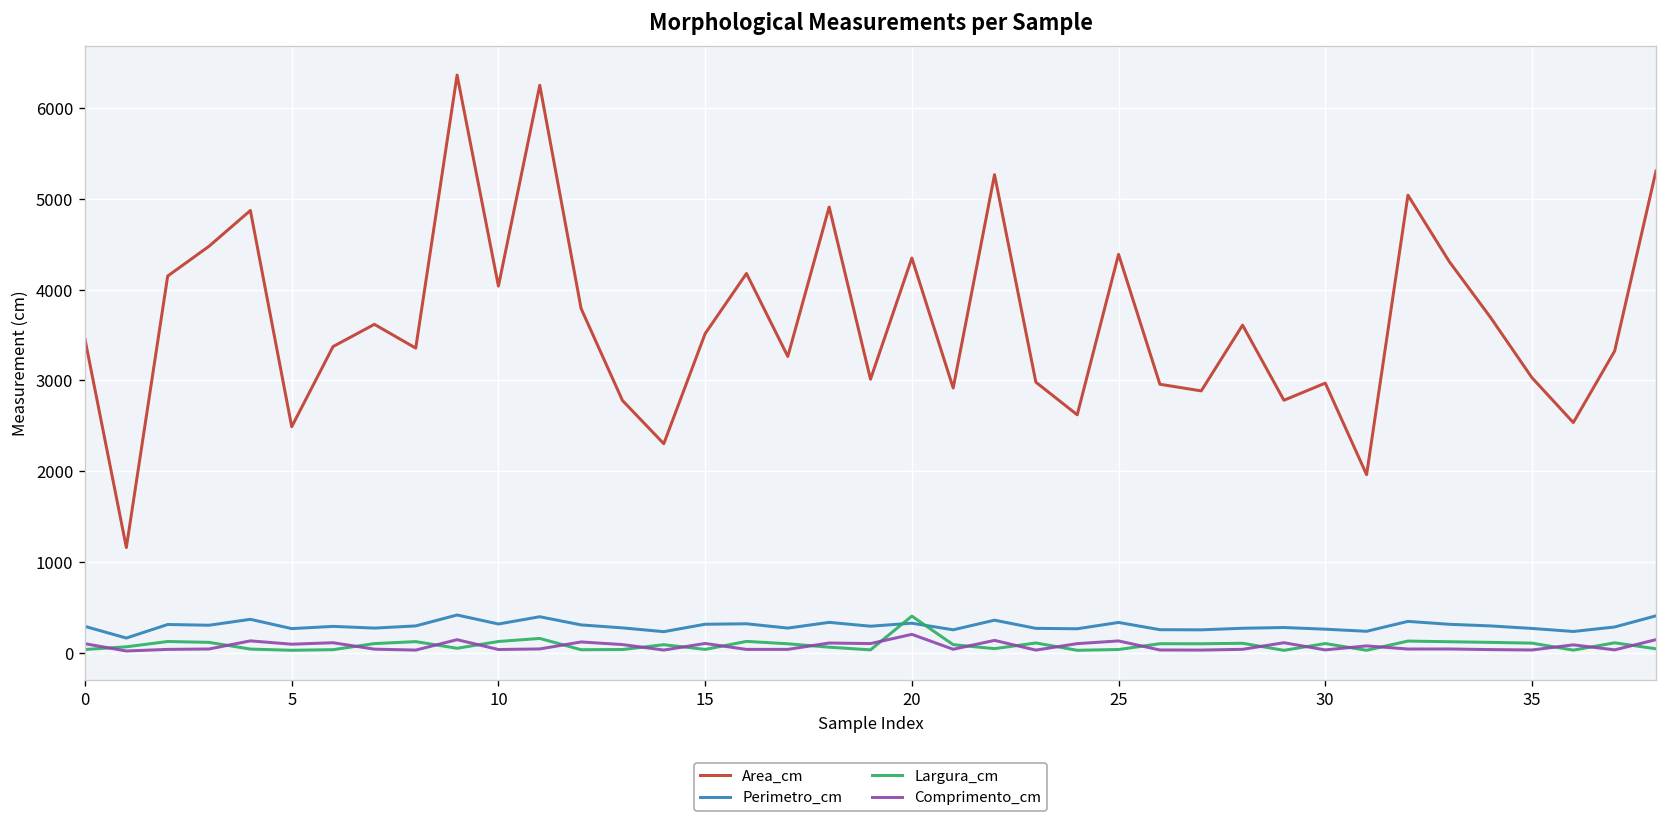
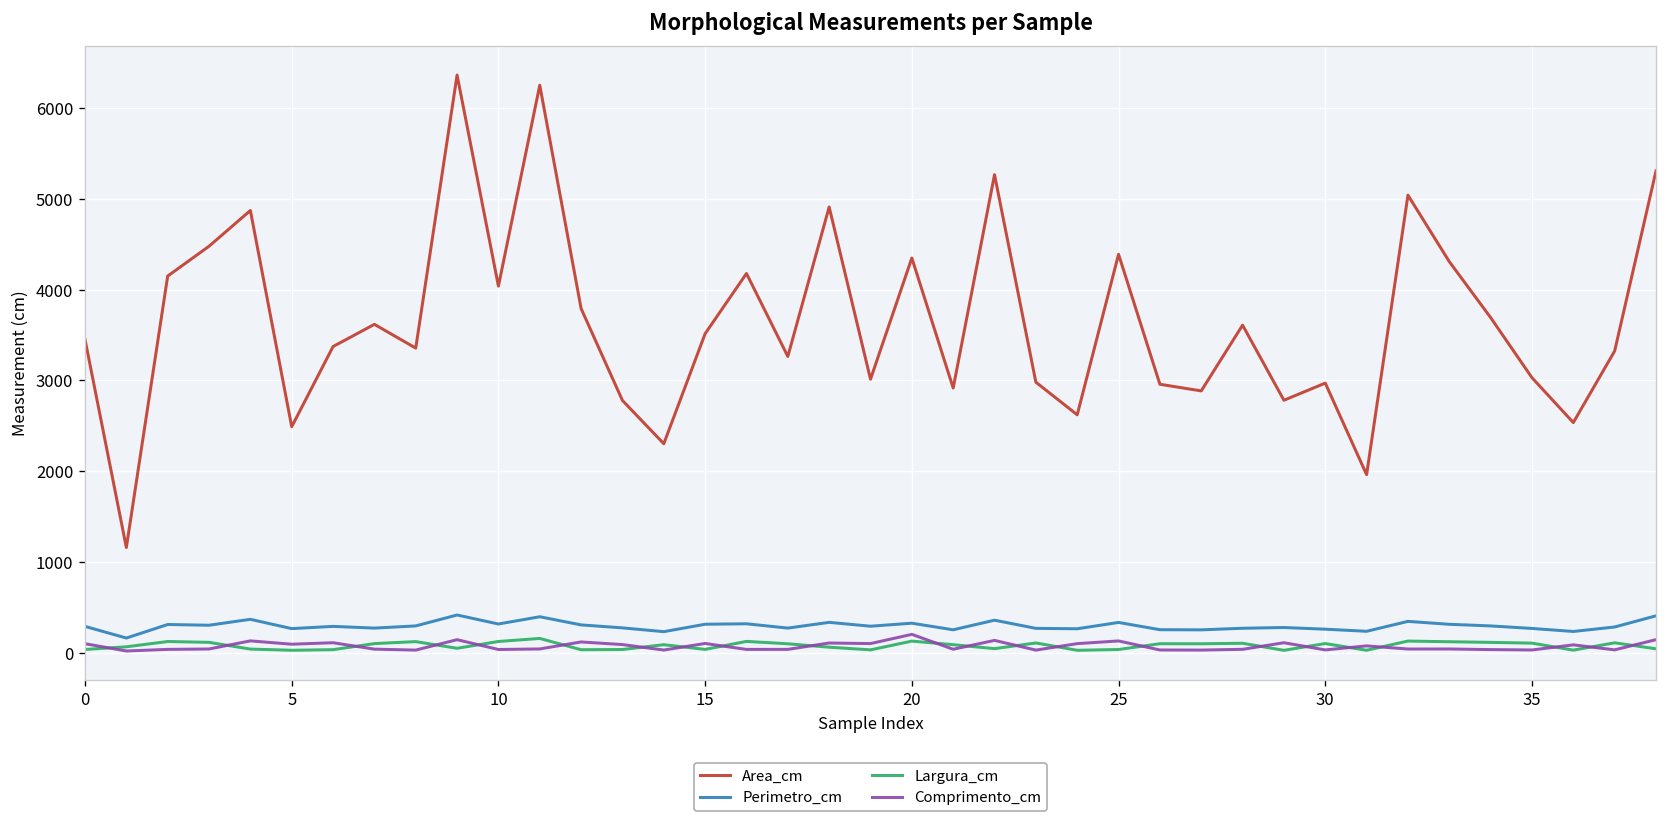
Largura_cm, 20: 400 -> 100
